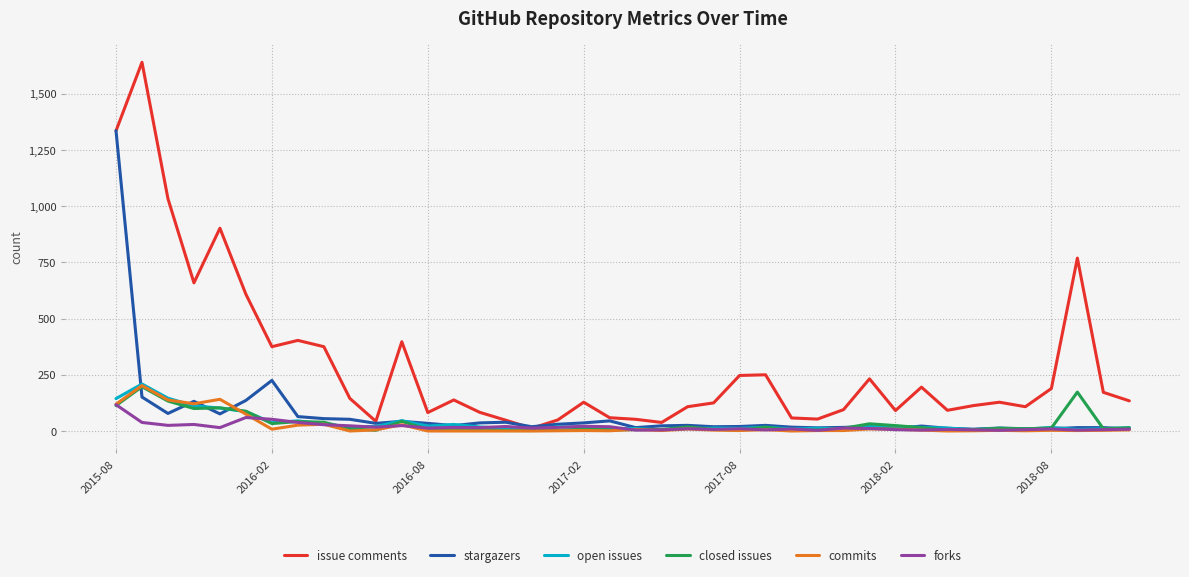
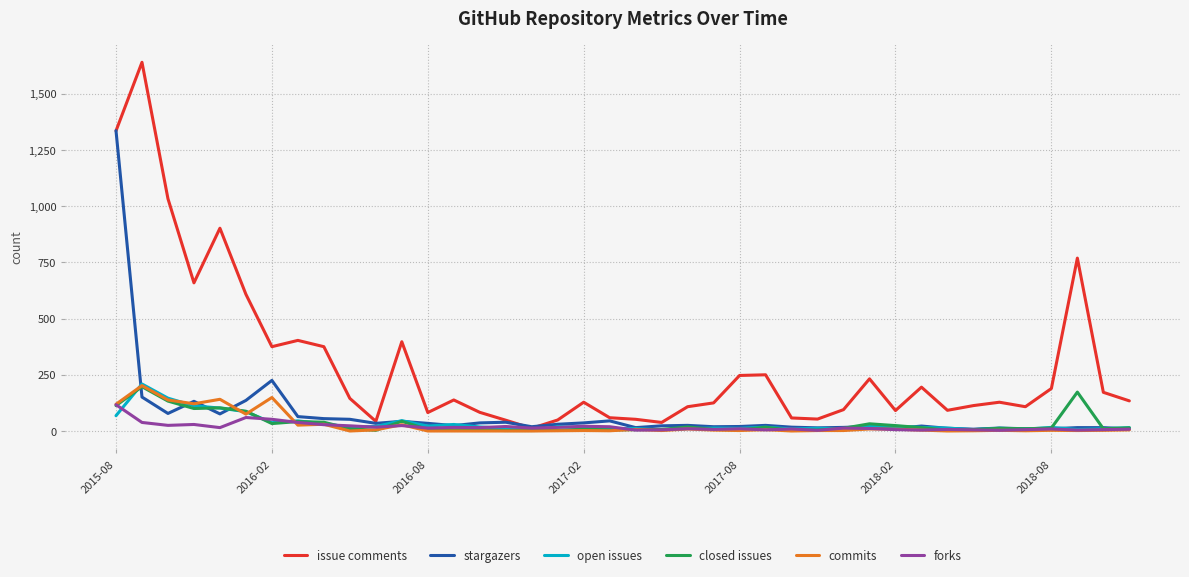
open issues, 2015-08: 140 -> 70
commits, 2016-02: 10 -> 150
